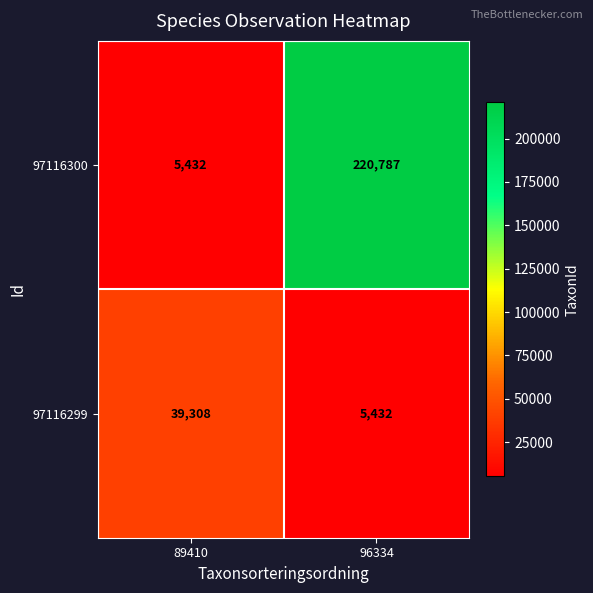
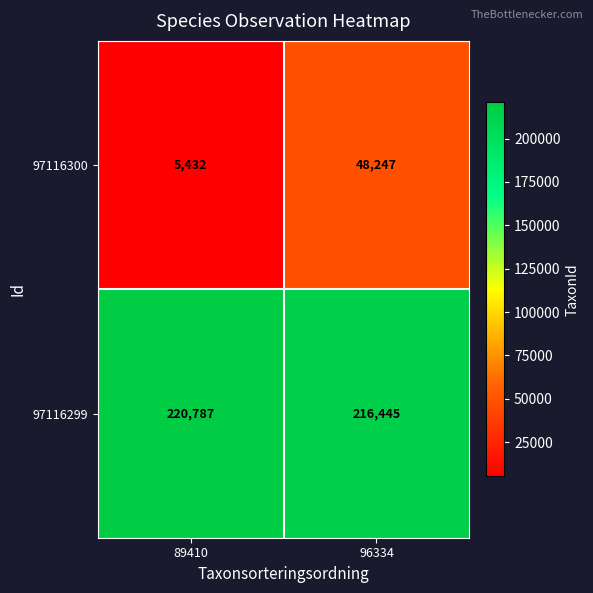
97116300, 96334: 220,787 -> 48,247
97116299, 89410: 39,308 -> 220,787
97116299, 96334: 5,432 -> 216,445
